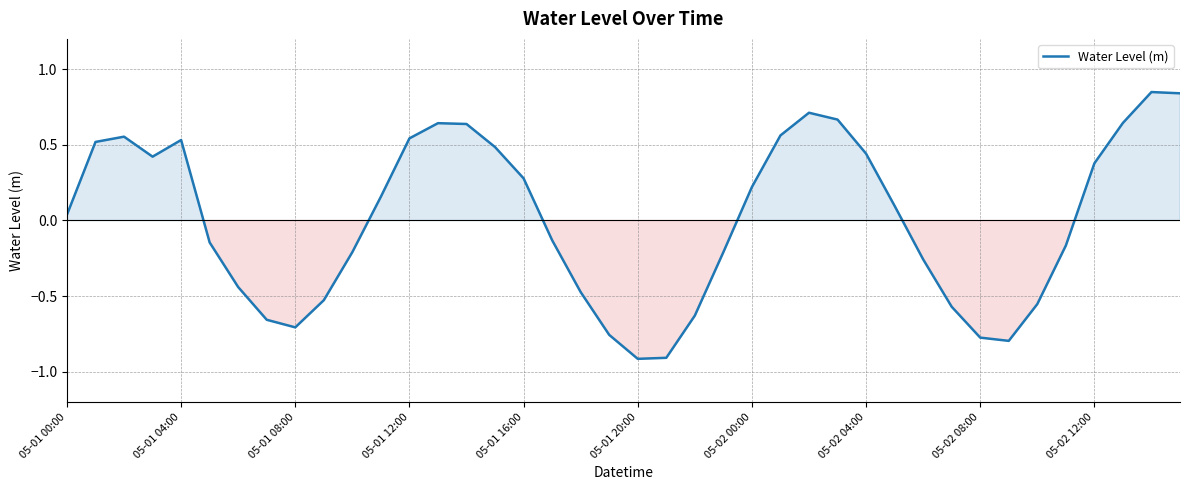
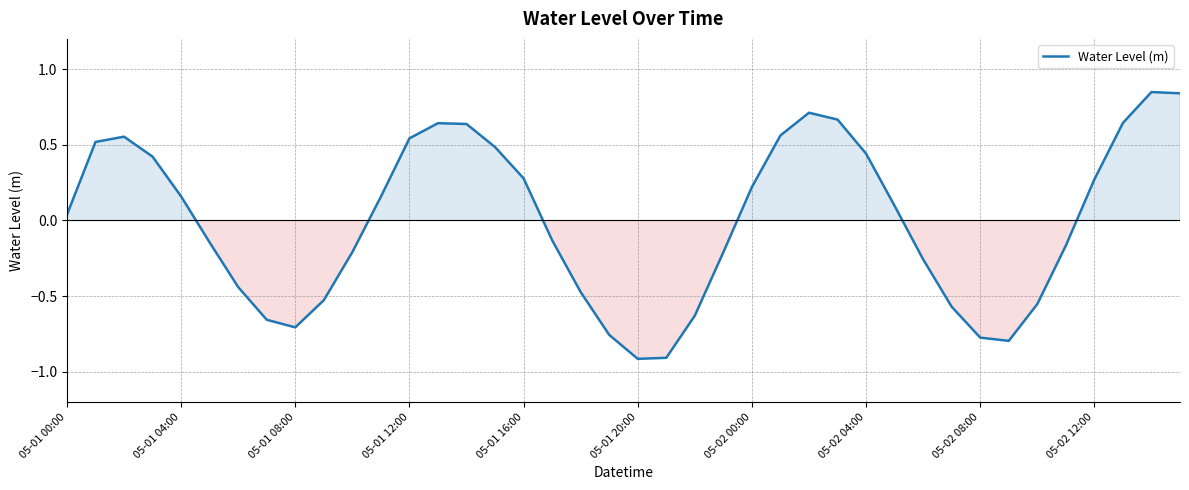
05-01 04:00: 0.53 -> 0.16
05-02 12:00: 0.38 -> 0.27
